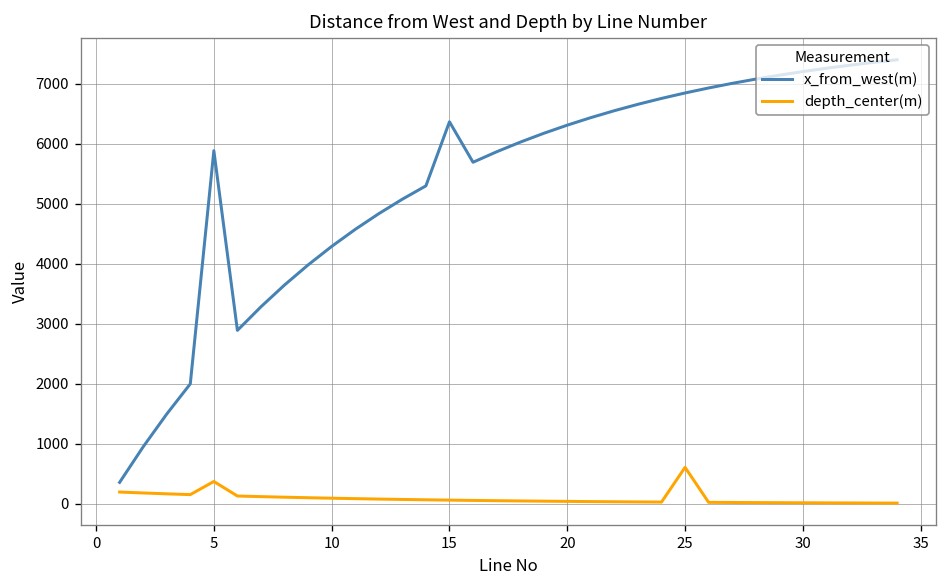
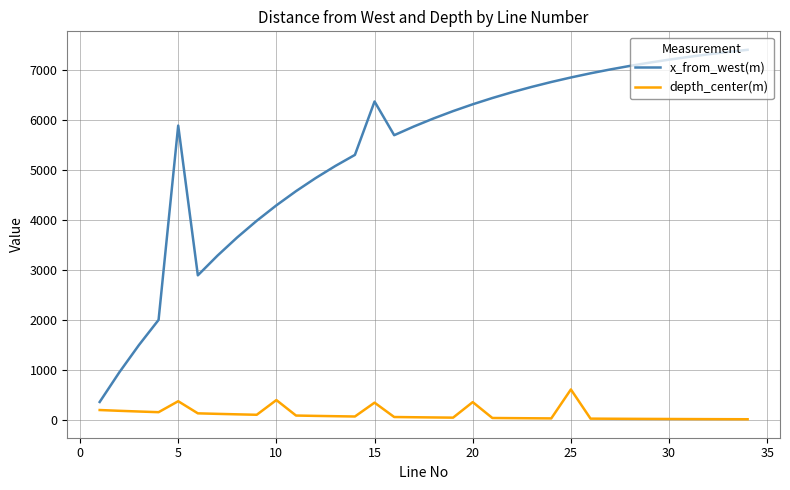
depth_center(m), 10: 100 -> 400
depth_center(m), 15: 100 -> 300
depth_center(m), 20: 0 -> 400
